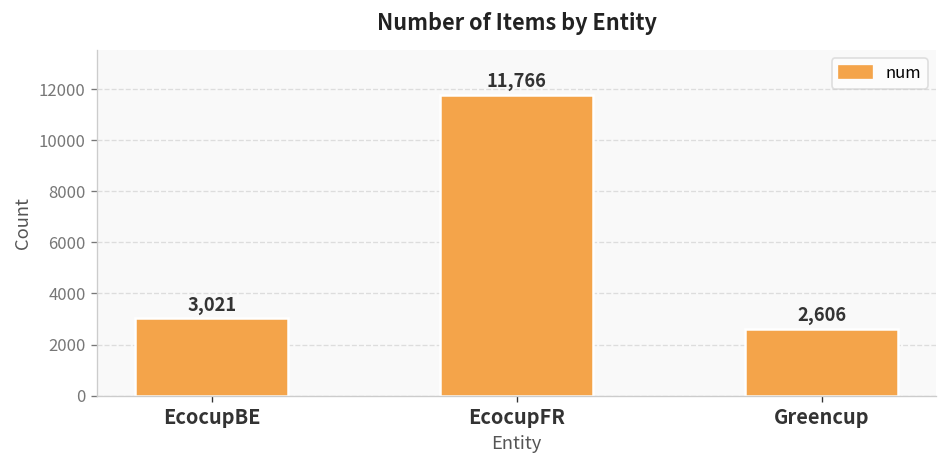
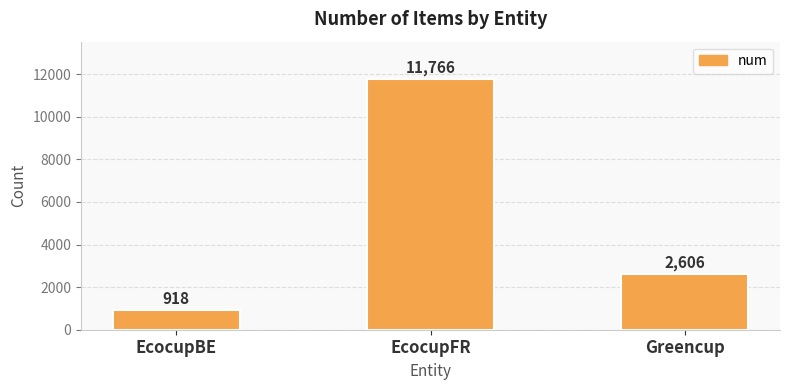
EcocupBE: 3,021 -> 918
